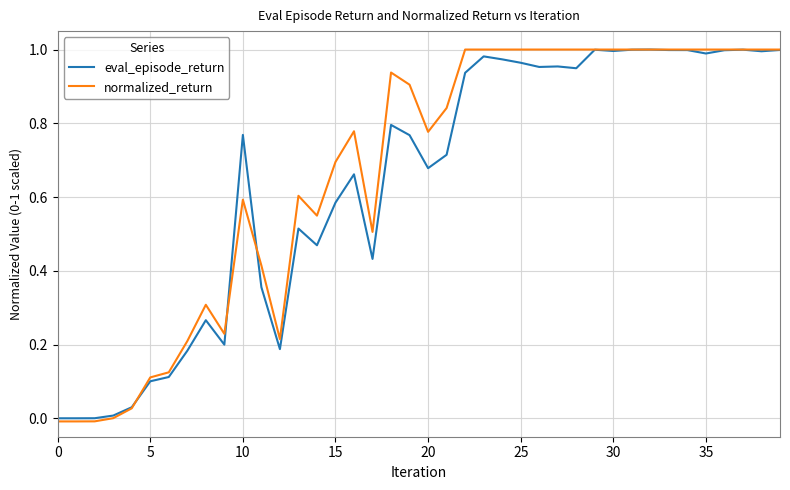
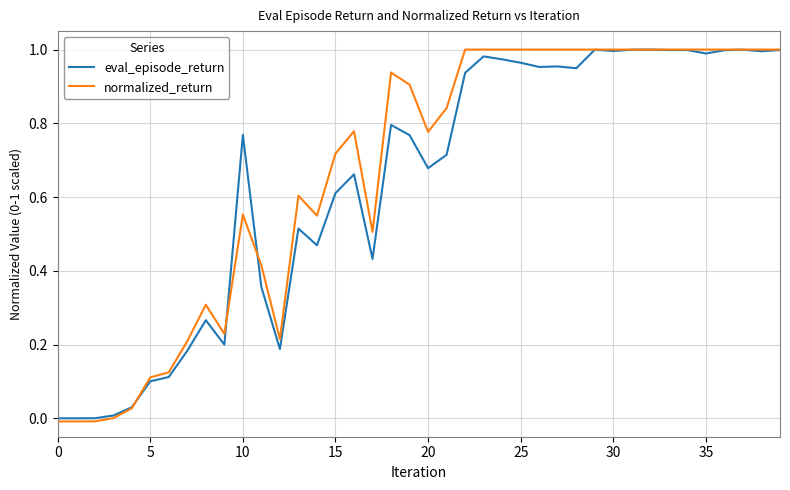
normalized_return, 10: 0.59 -> 0.55
eval_episode_return, 15: 0.58 -> 0.61
normalized_return, 15: 0.70 -> 0.72
